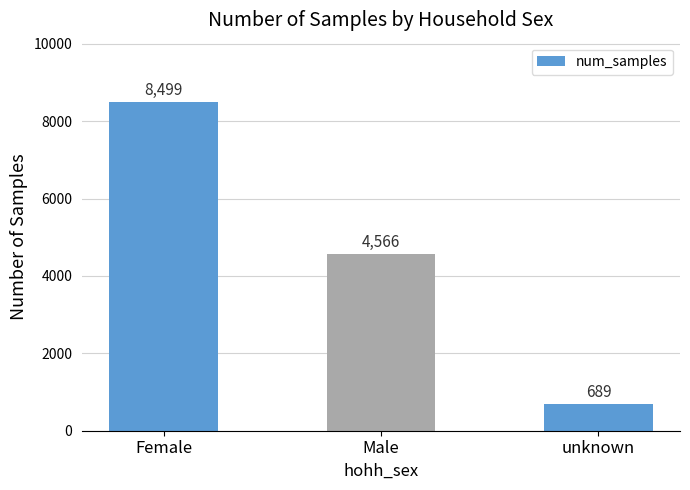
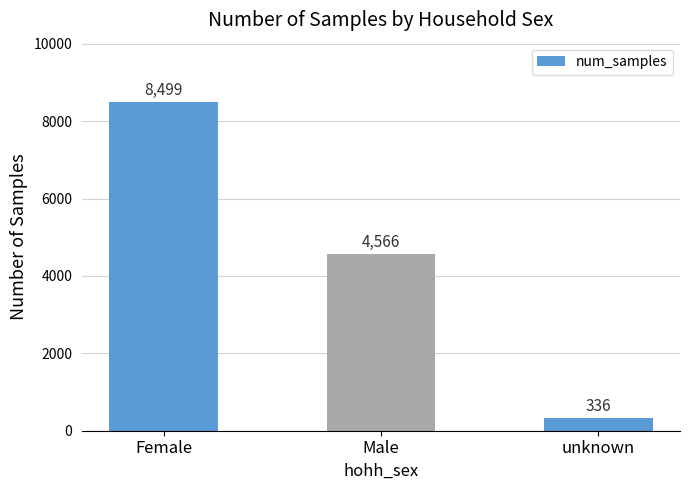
unknown: 689 -> 336
